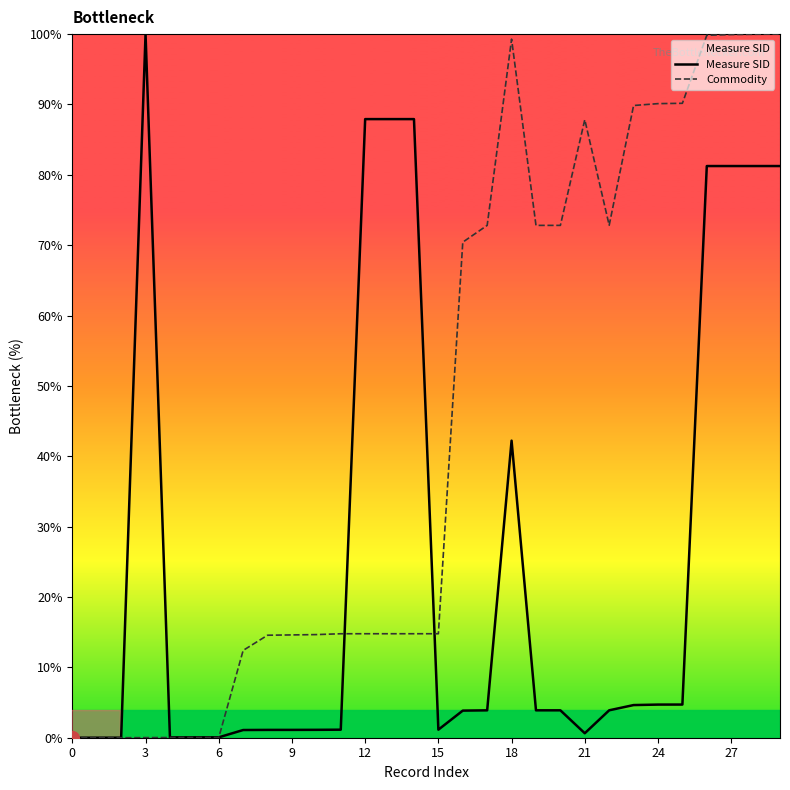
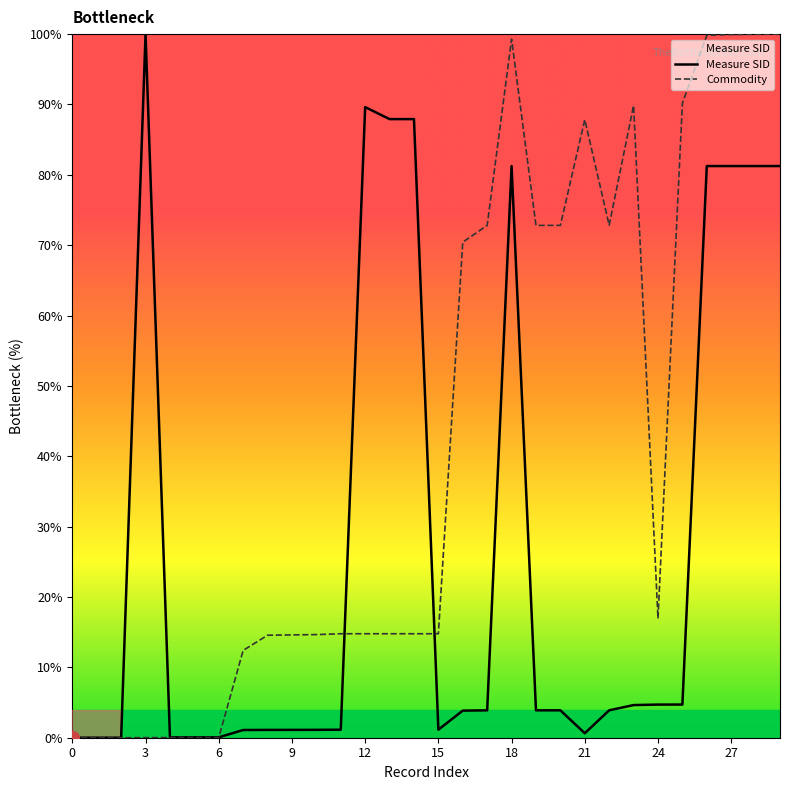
Measure SID, 12: 88% -> 90%
Measure SID, 18: 42% -> 81%
Commodity, 24: 90% -> 17%
